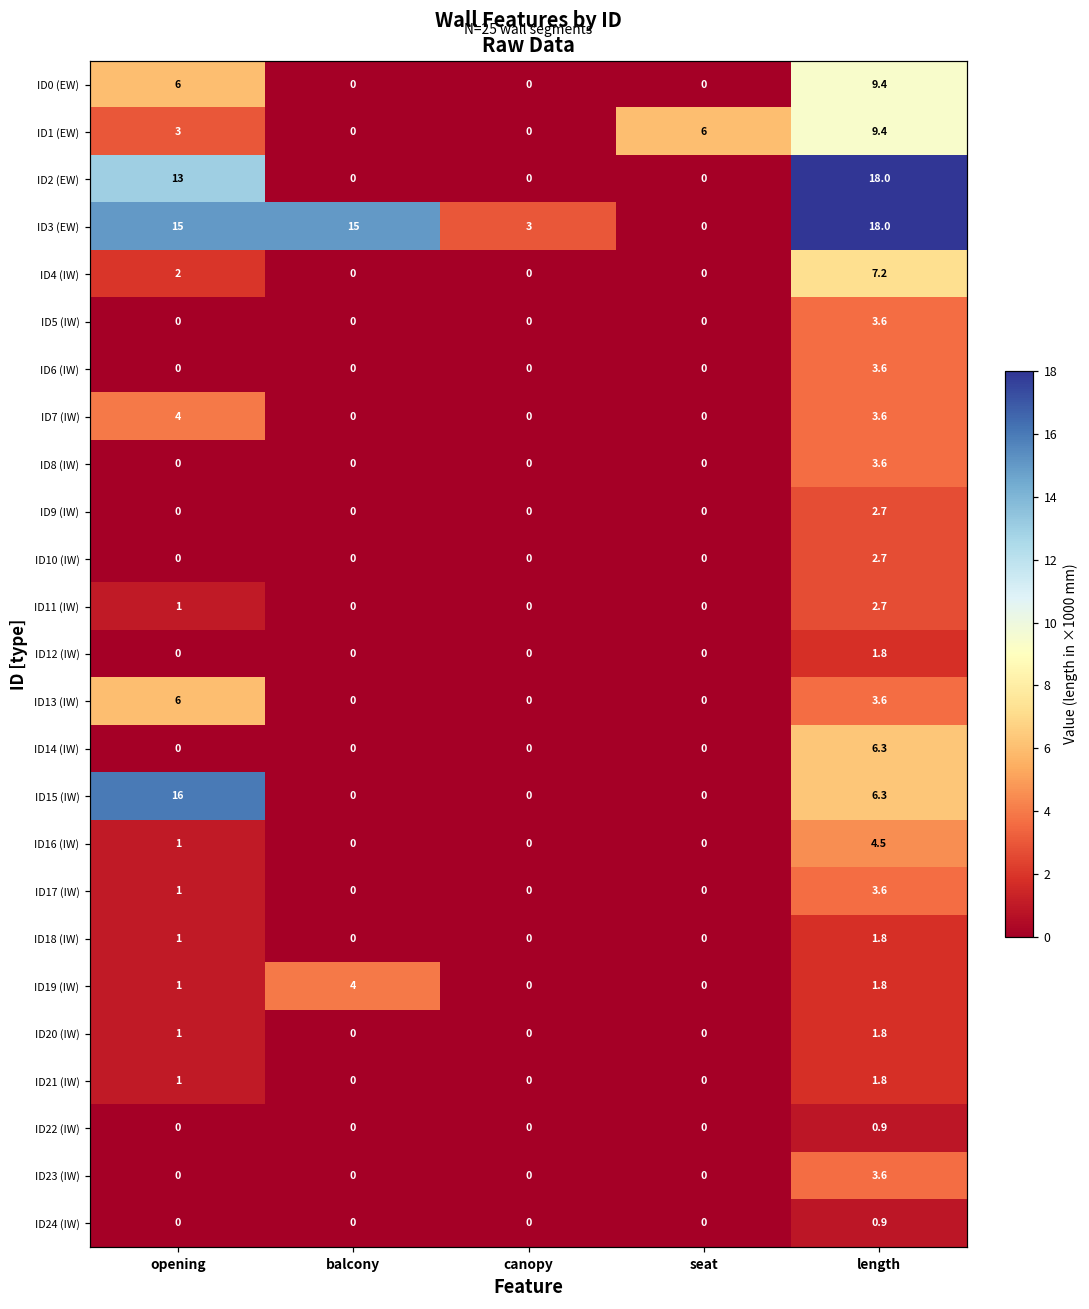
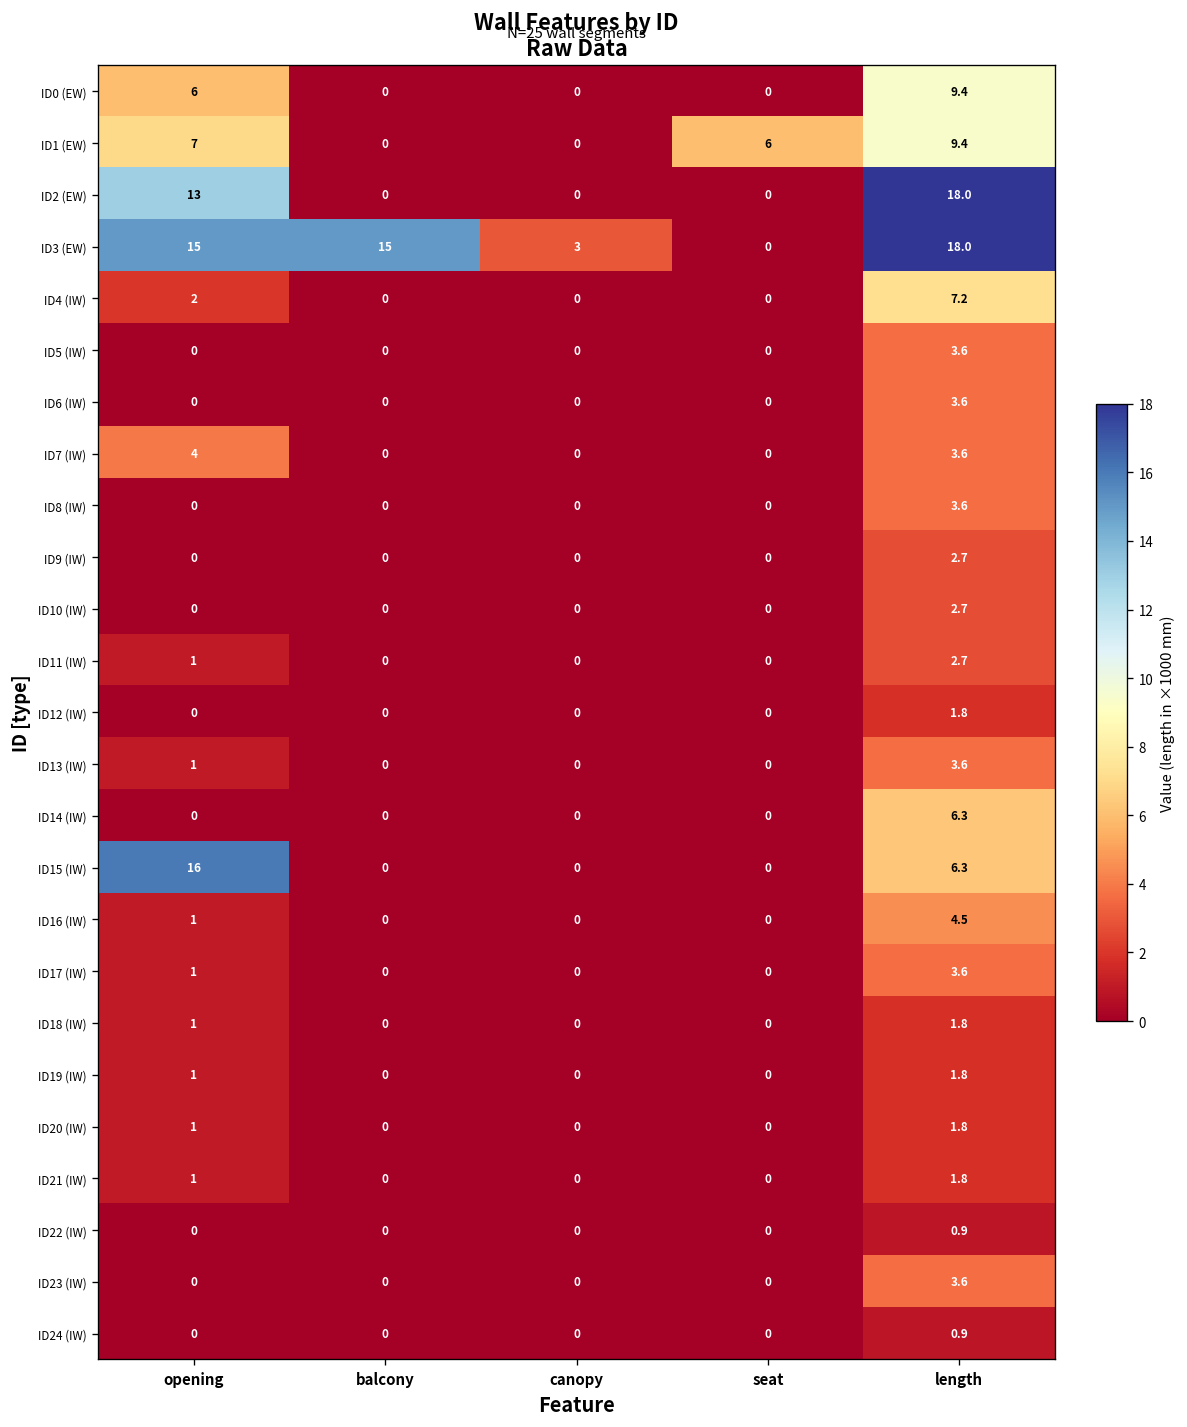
ID1 (EW), opening: 3 -> 7
ID13 (IW), opening: 6 -> 1
ID19 (IW), balcony: 4 -> 0
